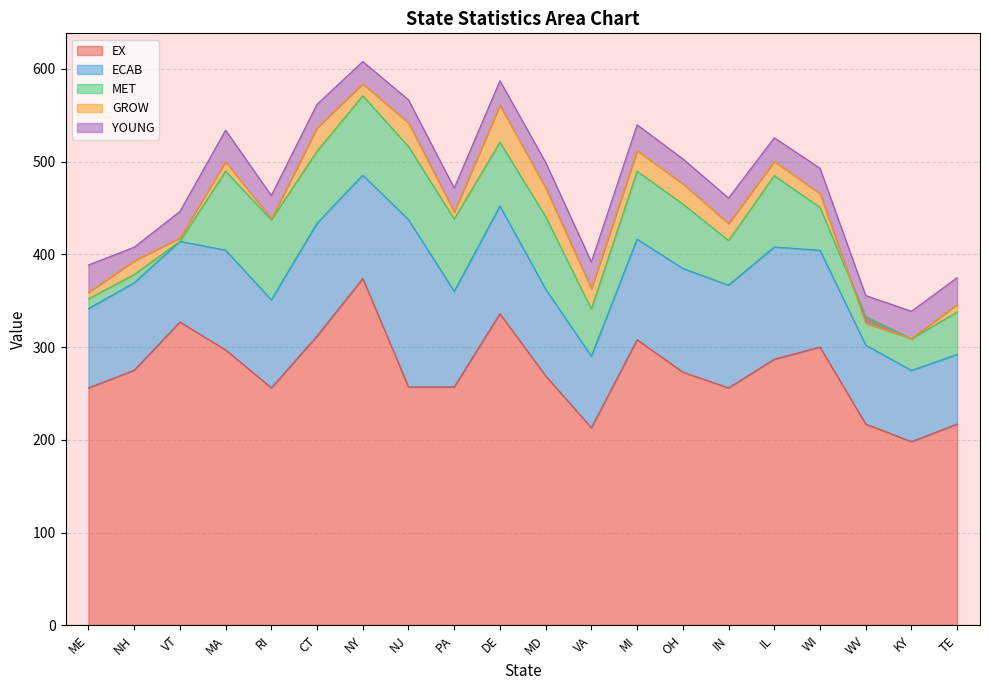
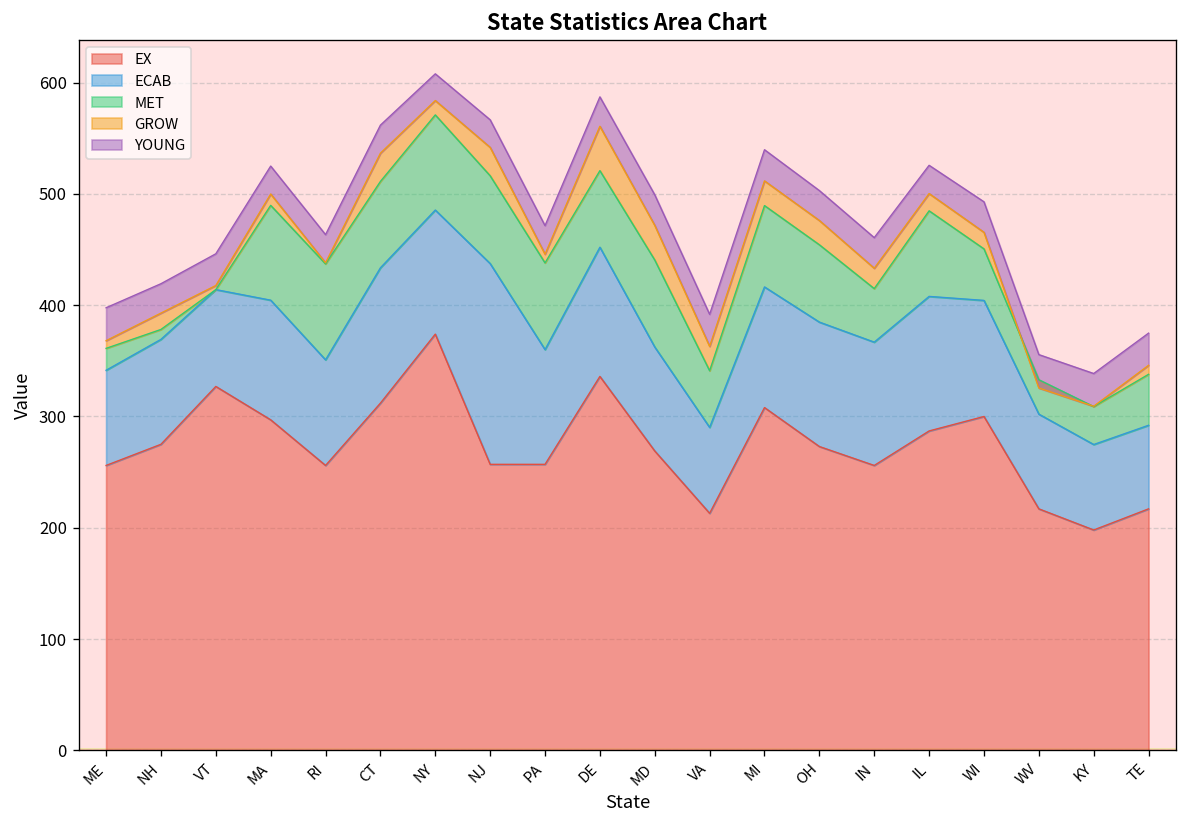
MET, ME: 10 -> 20
YOUNG, NH: 10 -> 30
YOUNG, MA: 34 -> 25
